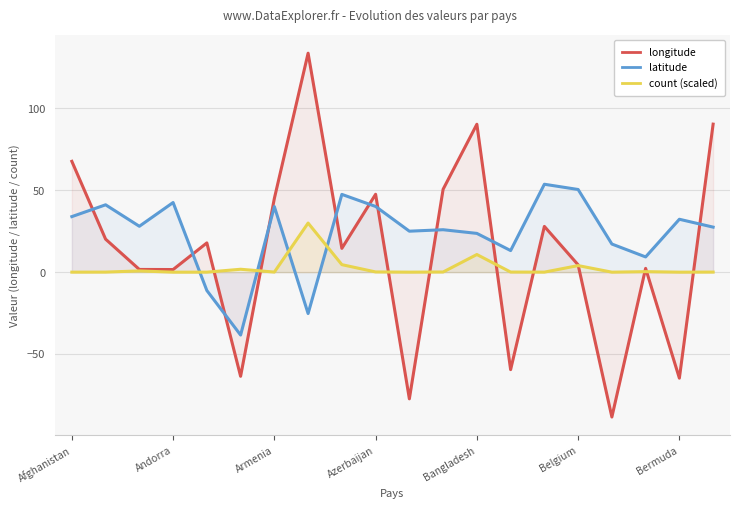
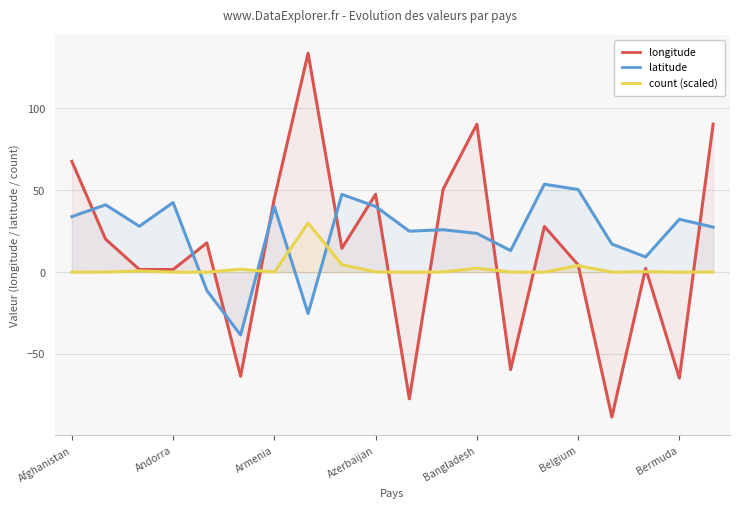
count (scaled), Bangladesh: 11 -> 2
